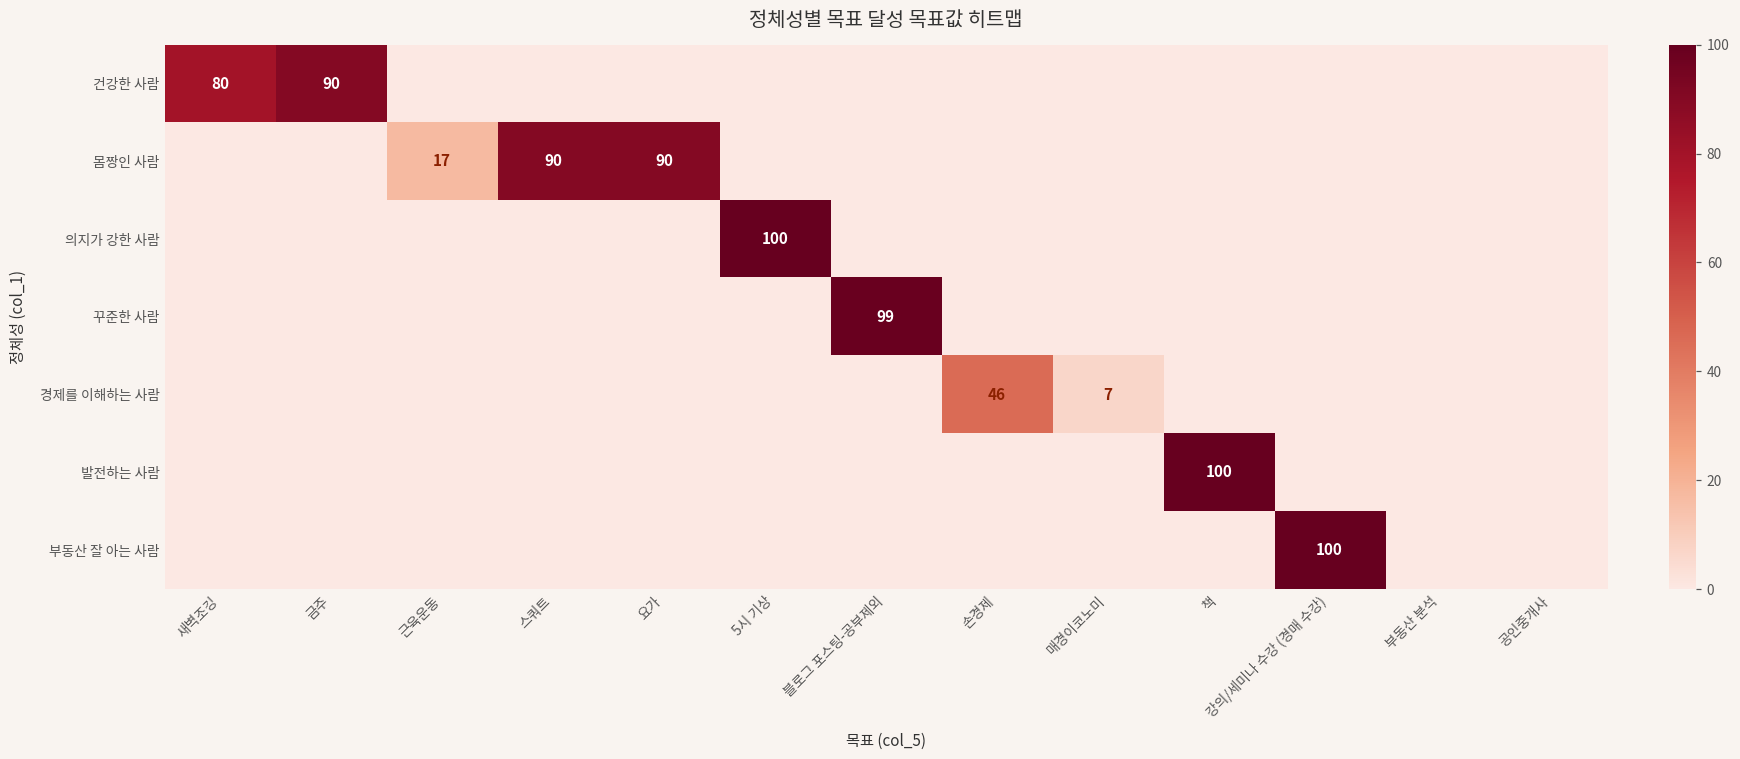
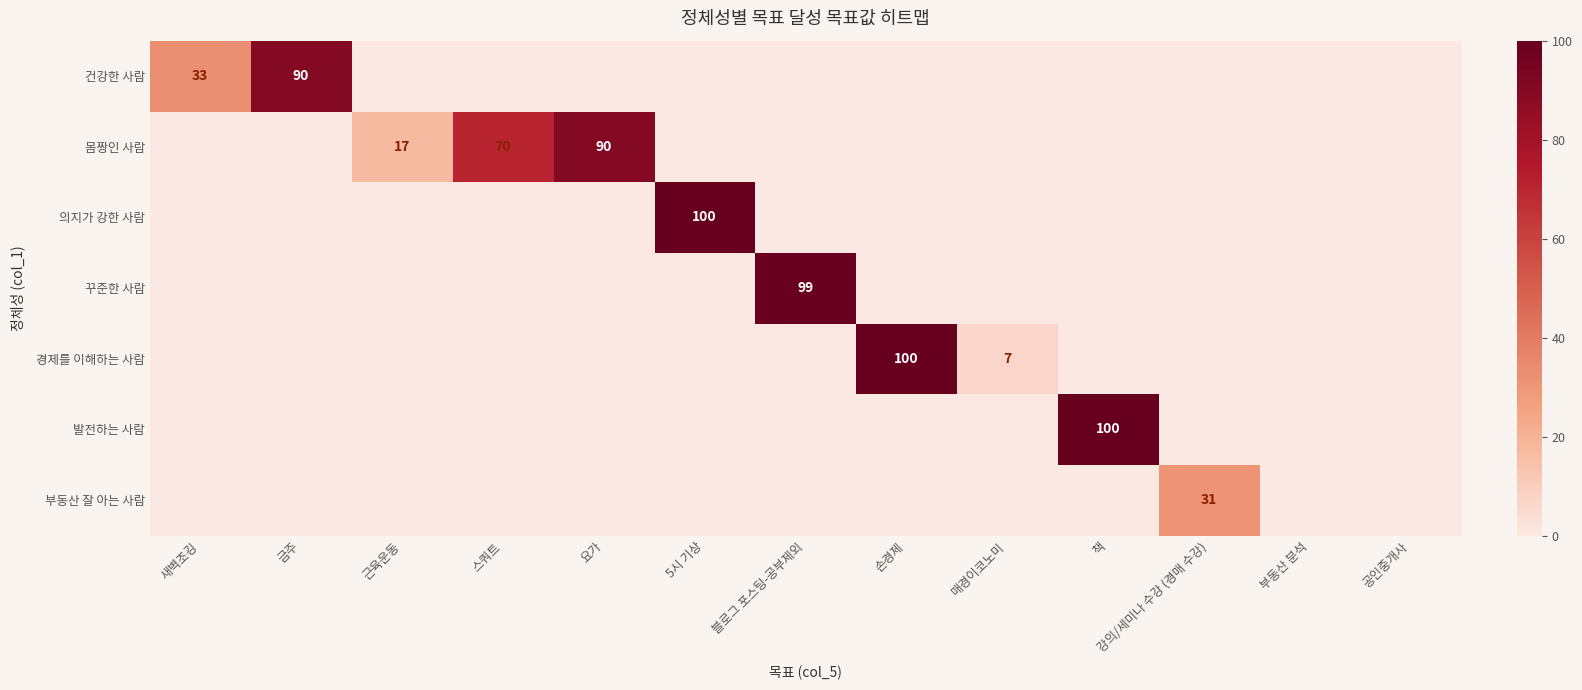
건강한 사람, 새벽조깅: 80 -> 33
몸짱인 사람, 스쿼트: 90 -> 70
경제를 이해하는 사람, 손경제: 46 -> 100
부동산 잘 아는 사람, 강의/세미나 수강 (경매 수강): 100 -> 31
